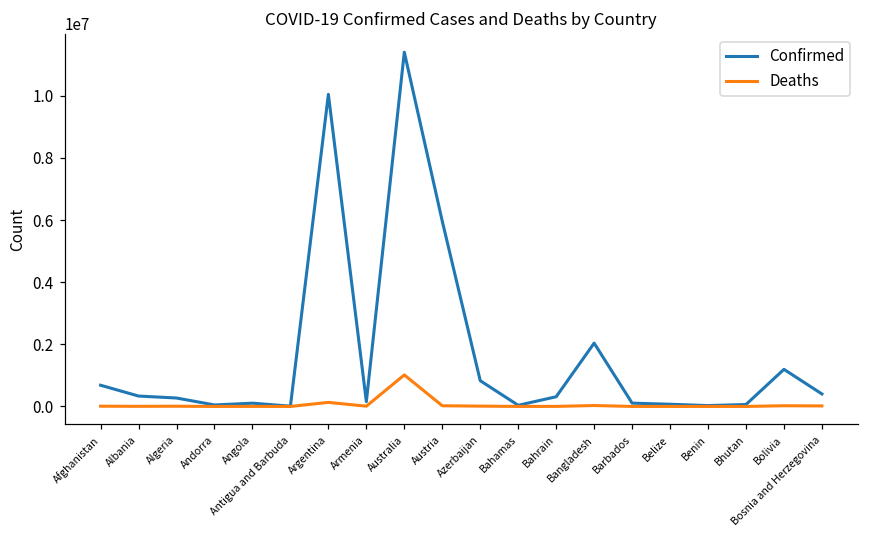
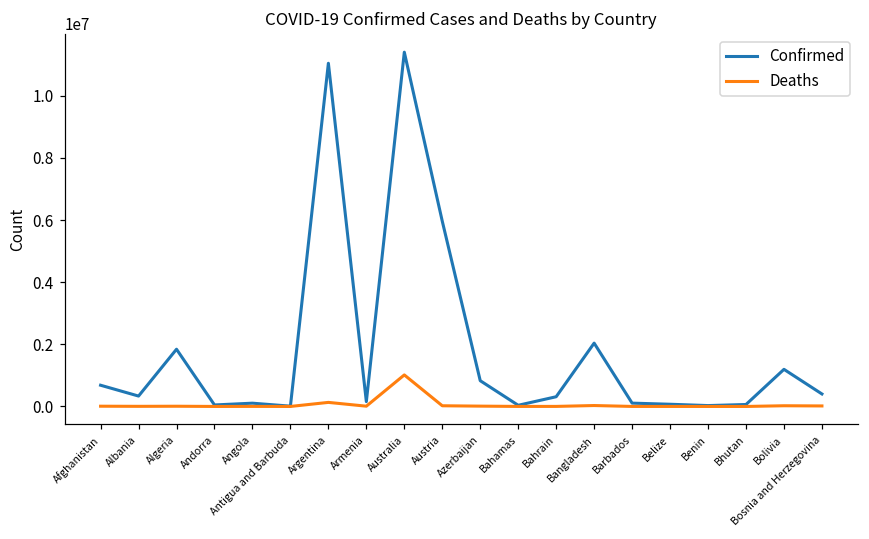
Confirmed, Algeria: 300000 -> 1800000
Confirmed, Argentina: 10000000 -> 11000000
